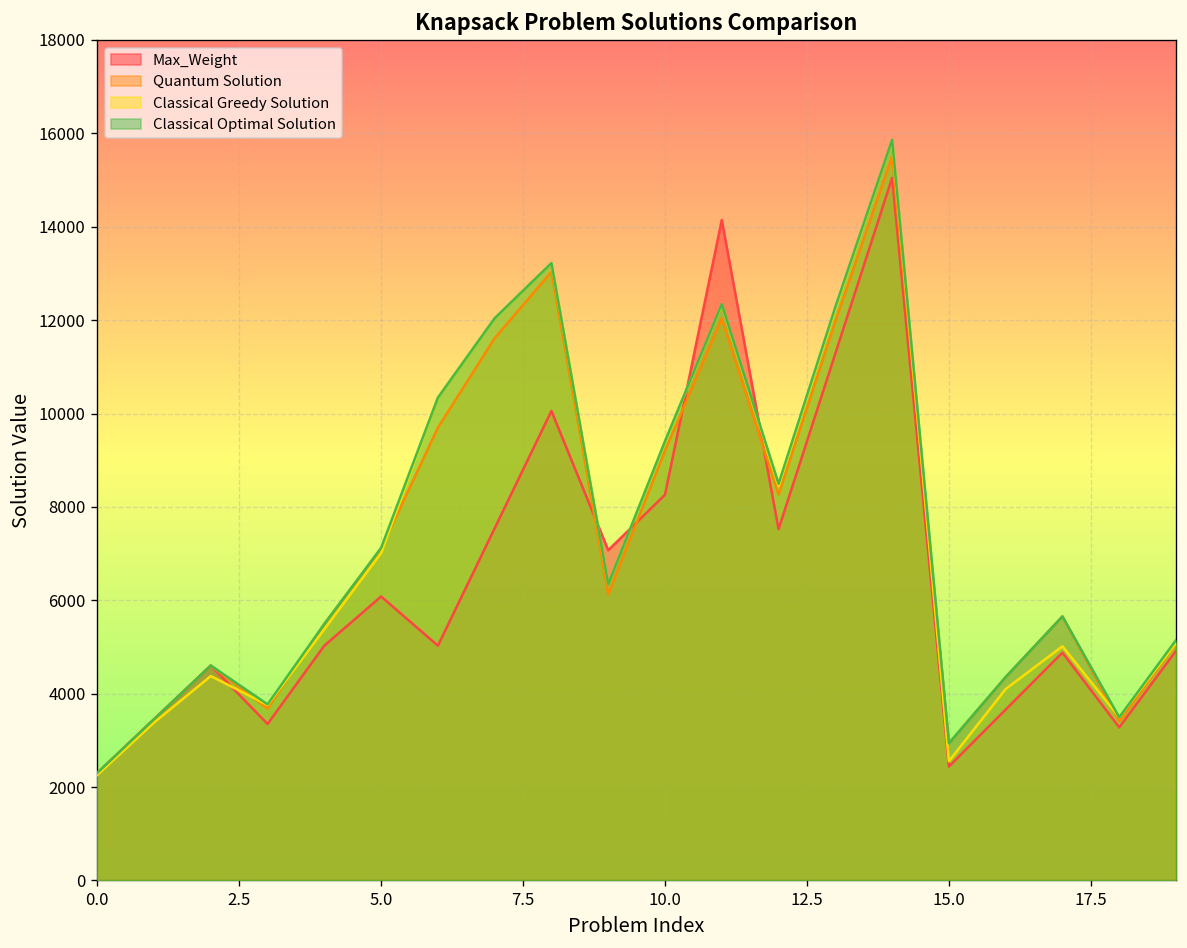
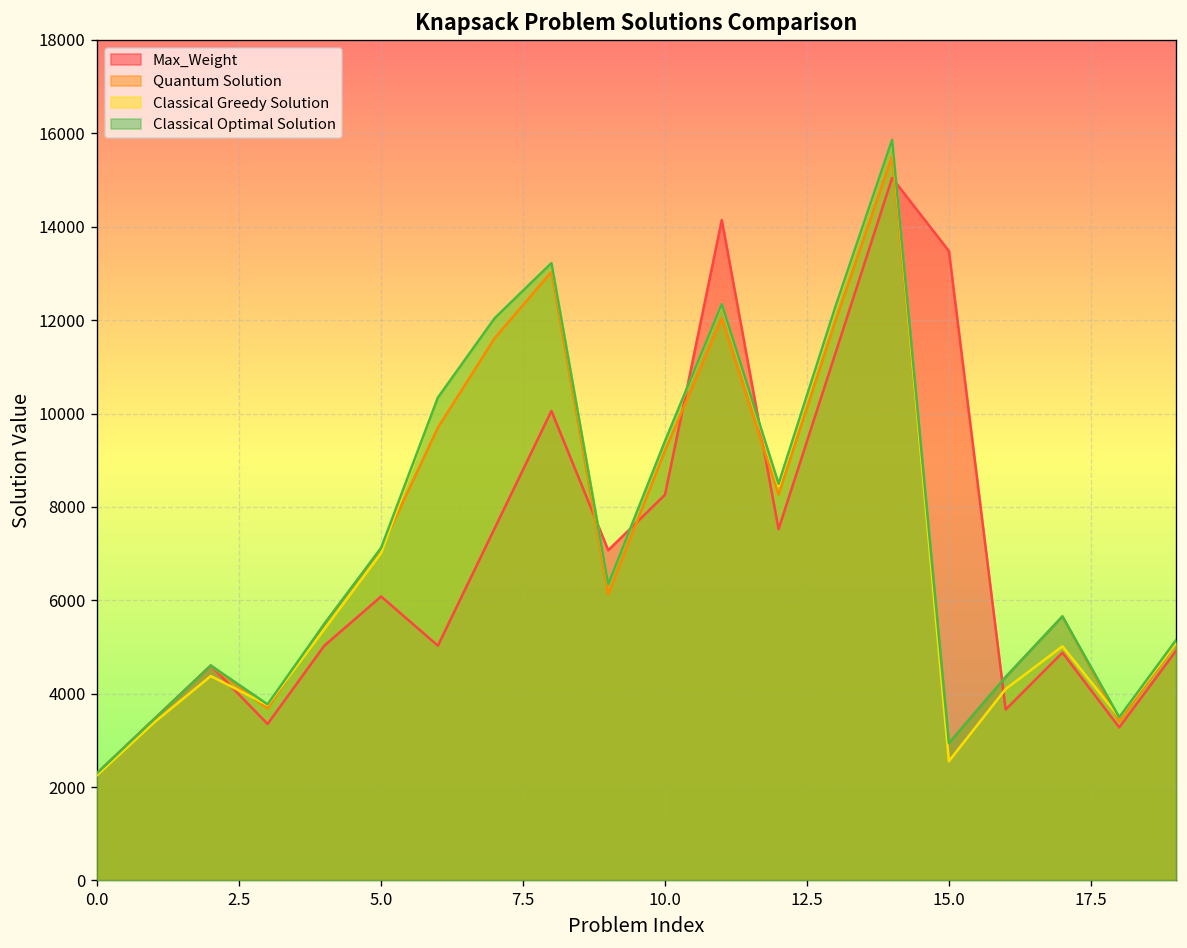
Max_Weight, 15.0: 2400 -> 13500
